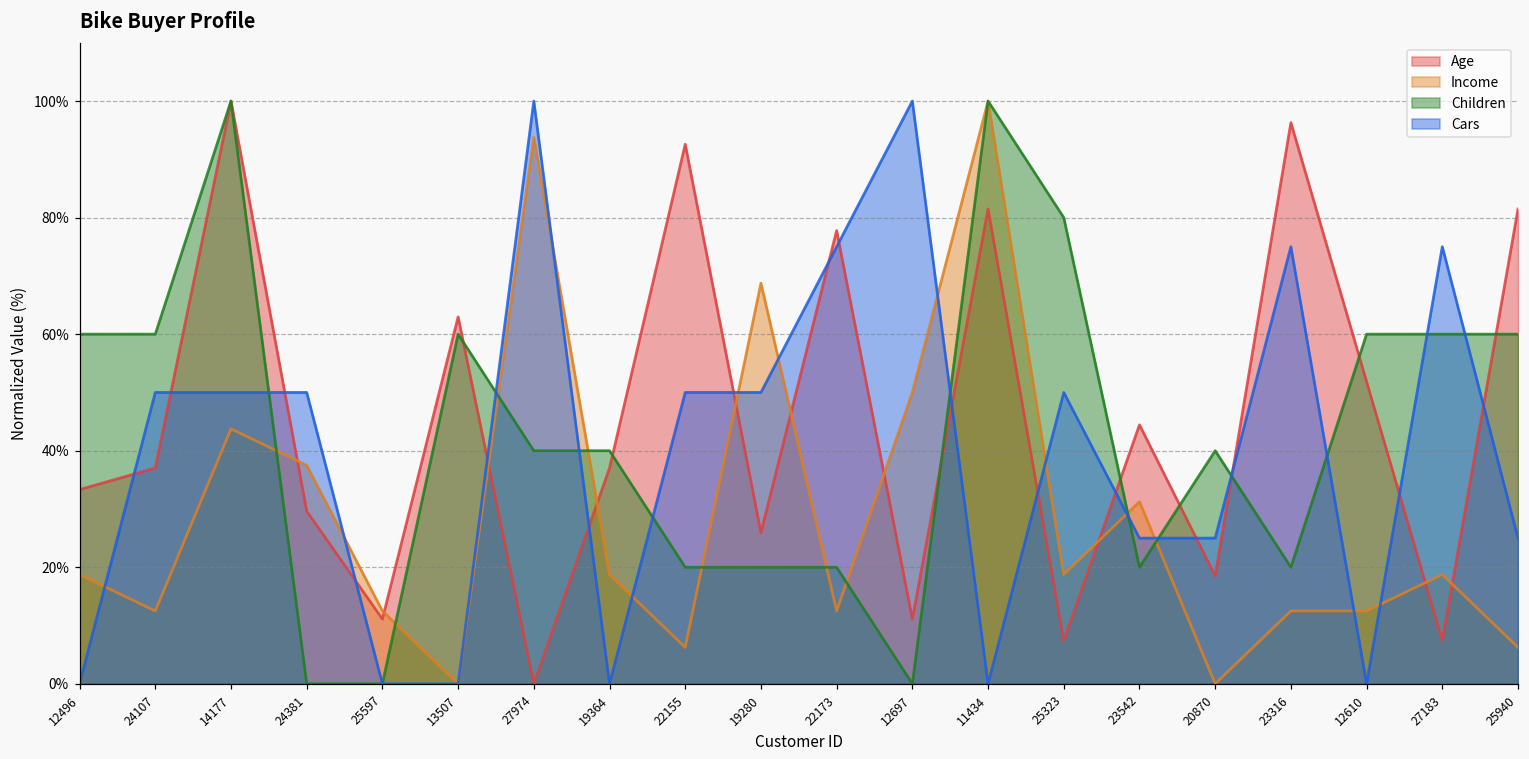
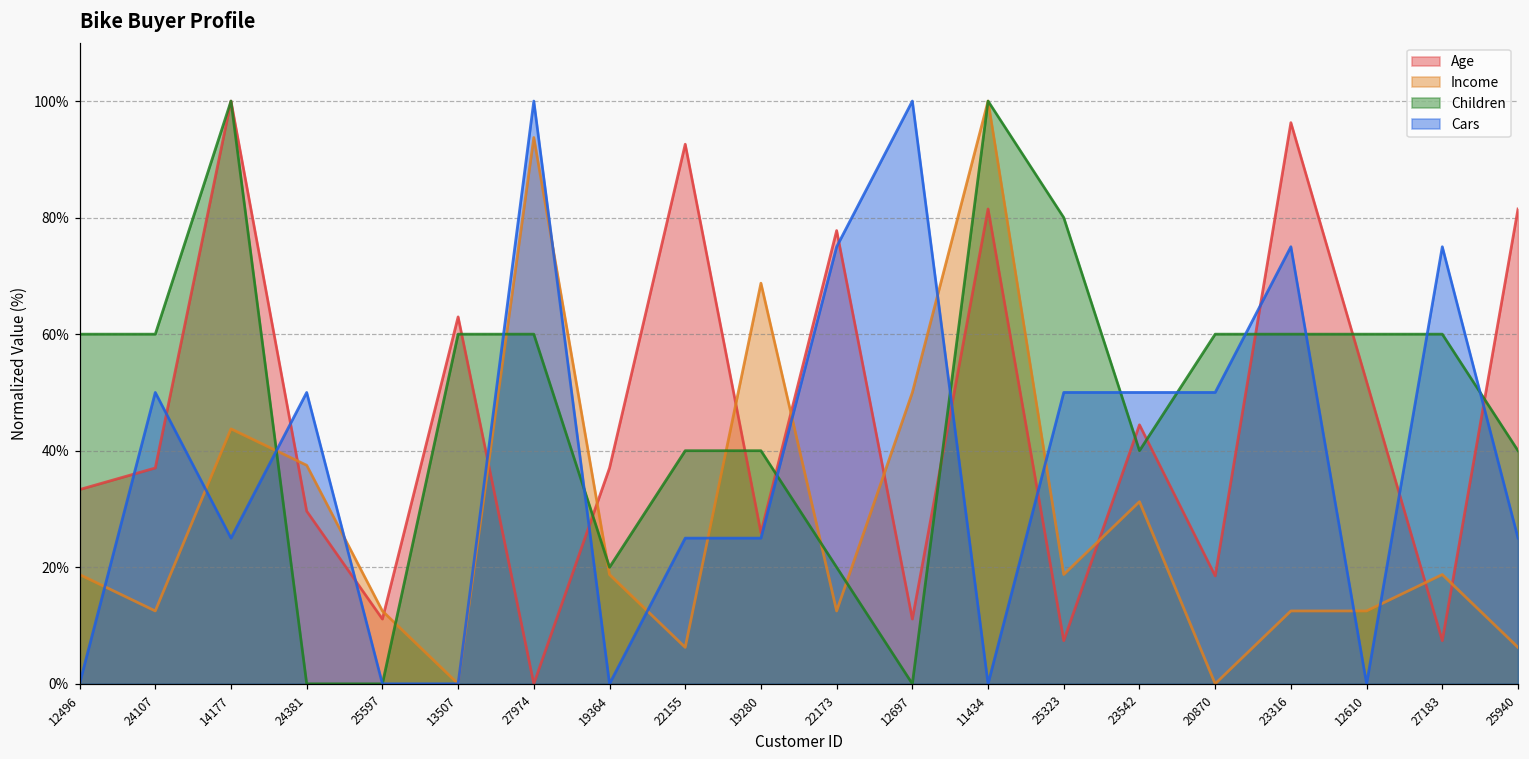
Cars, 14177: 50% -> 25%
Children, 27974: 40% -> 60%
Children, 19364: 40% -> 20%
Children, 22155: 20% -> 40%
Cars, 22155: 50% -> 25%
Children, 19280: 20% -> 40%
Cars, 19280: 50% -> 25%
Children, 23542: 20% -> 40%
Cars, 23542: 25% -> 50%
Children, 20870: 40% -> 60%
Cars, 20870: 25% -> 50%
Children, 23316: 20% -> 60%
Children, 25940: 60% -> 40%
